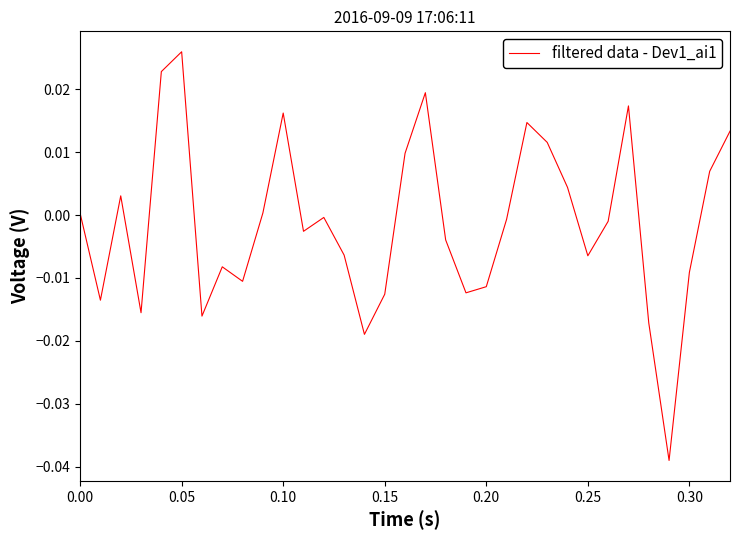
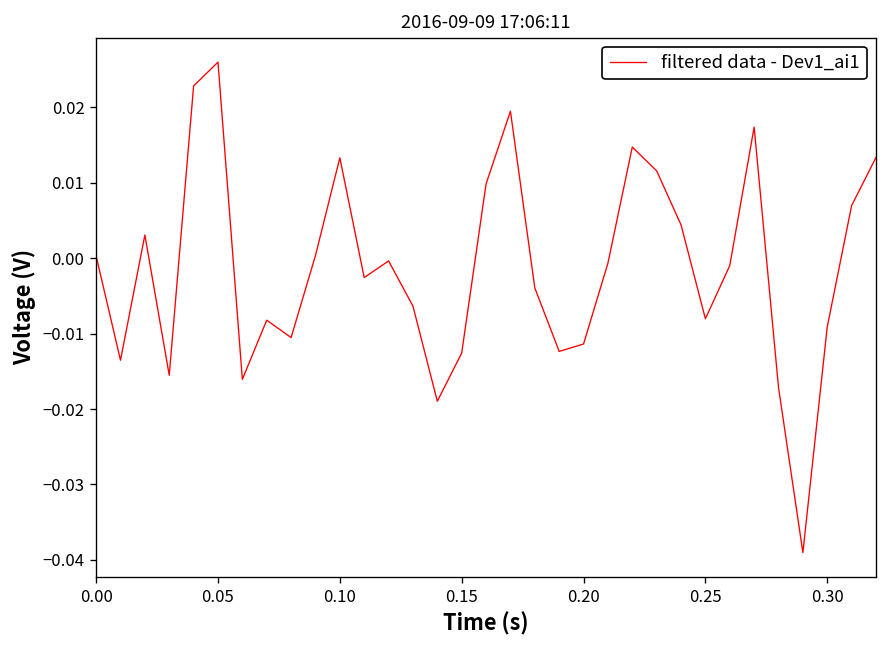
0.10: 0.016 -> 0.013
0.25: -0.006 -> -0.008
